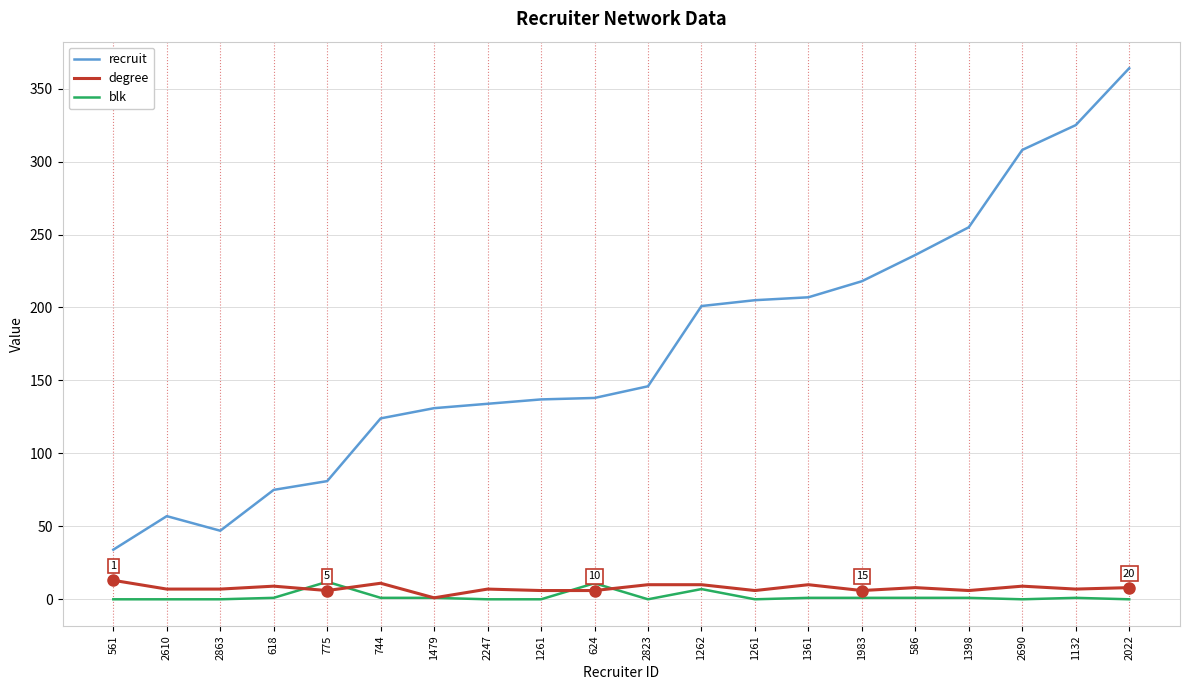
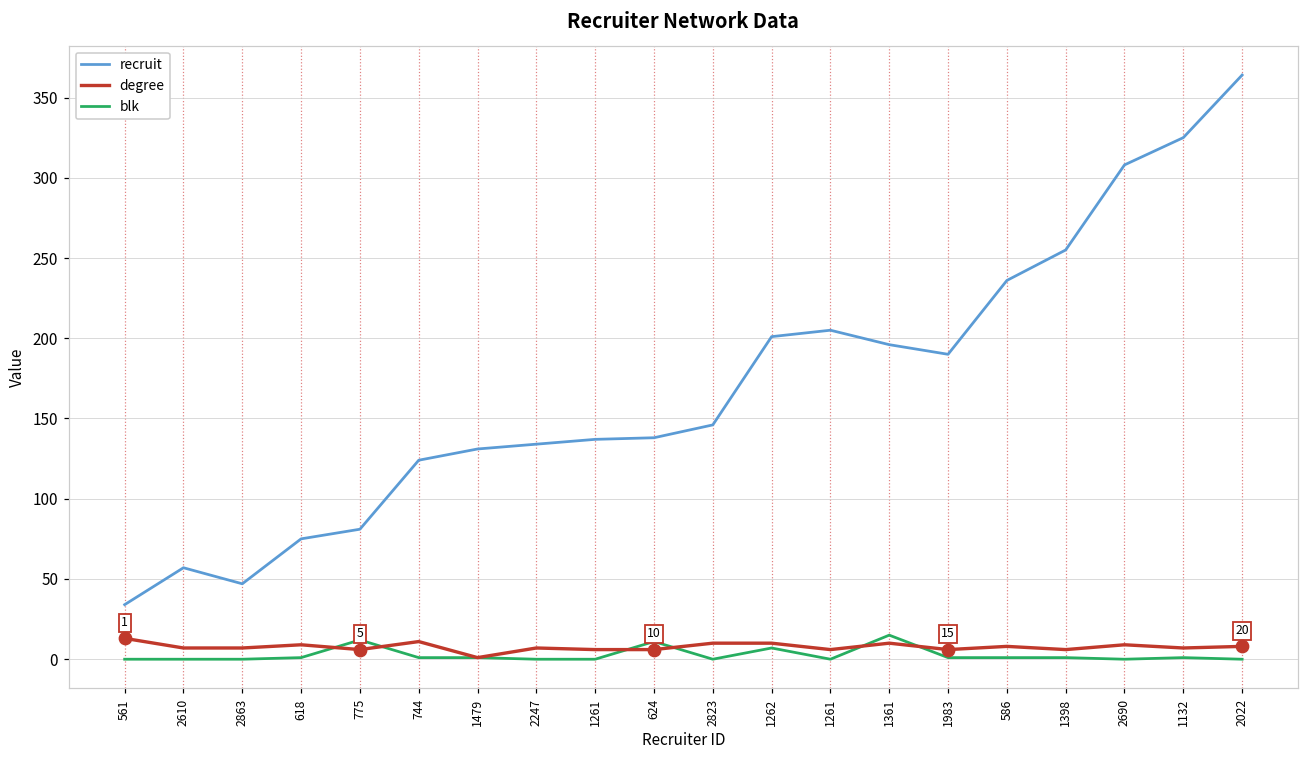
recruit, 1361: 207 -> 196
blk, 1361: 1 -> 15
recruit, 1983: 218 -> 190
